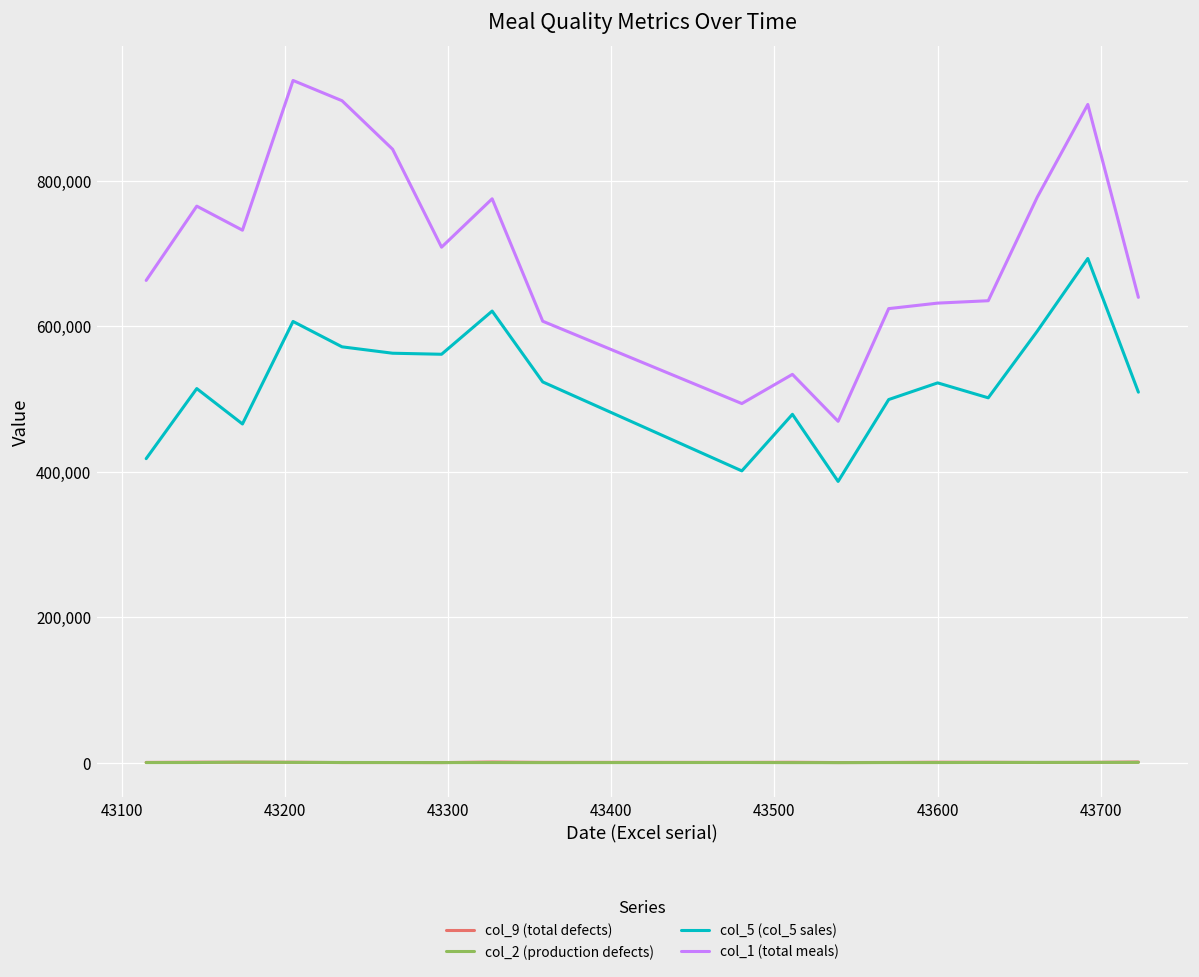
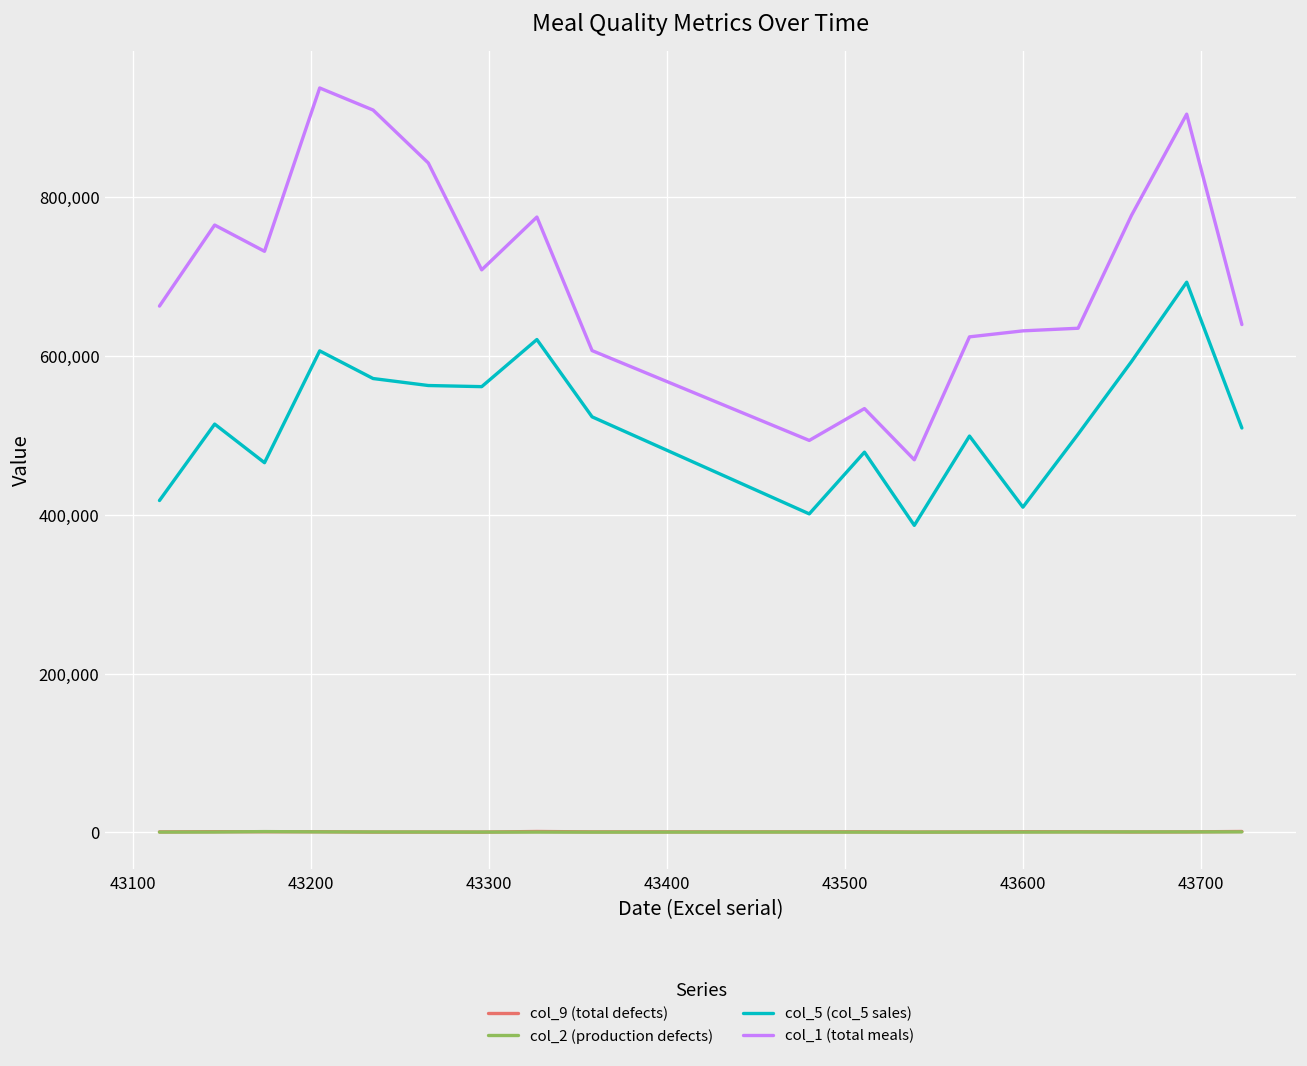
col_5 (col_5 sales), 43600: 520,000 -> 410,000
